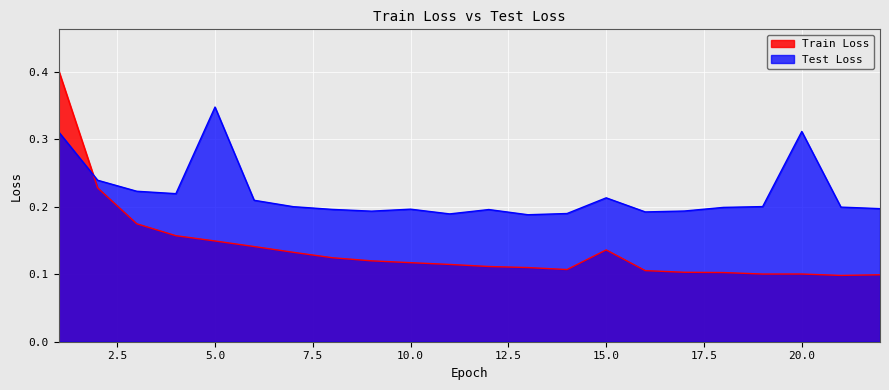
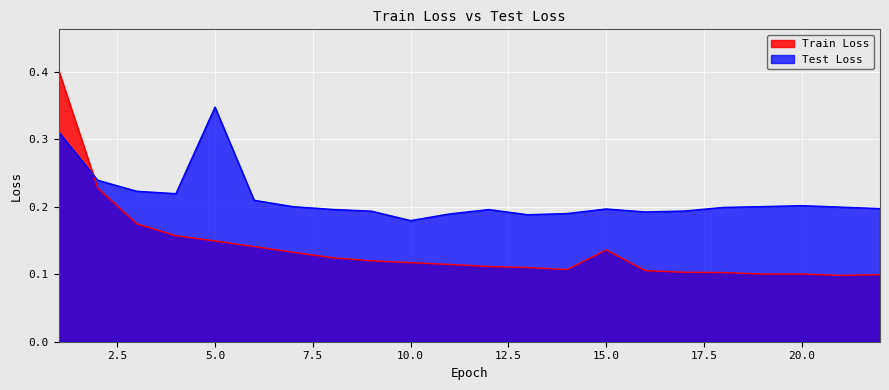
Test Loss, 10.0: 0.20 -> 0.18
Test Loss, 15.0: 0.21 -> 0.20
Test Loss, 20.0: 0.31 -> 0.20
